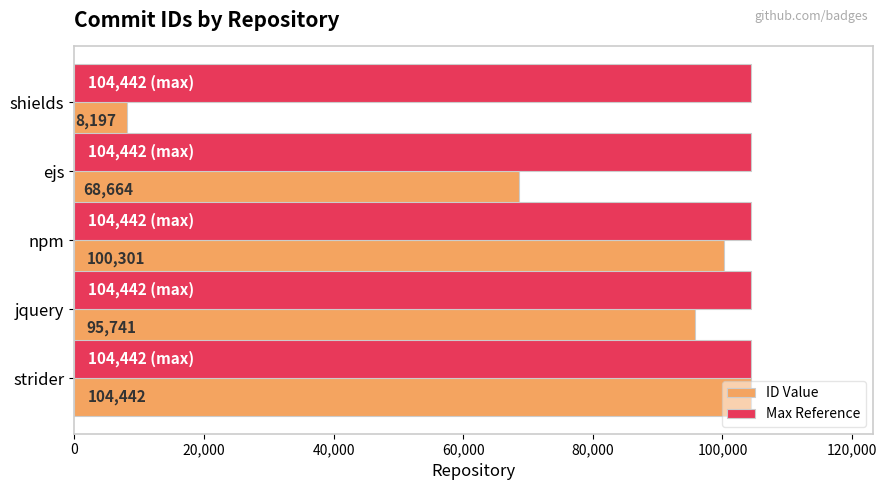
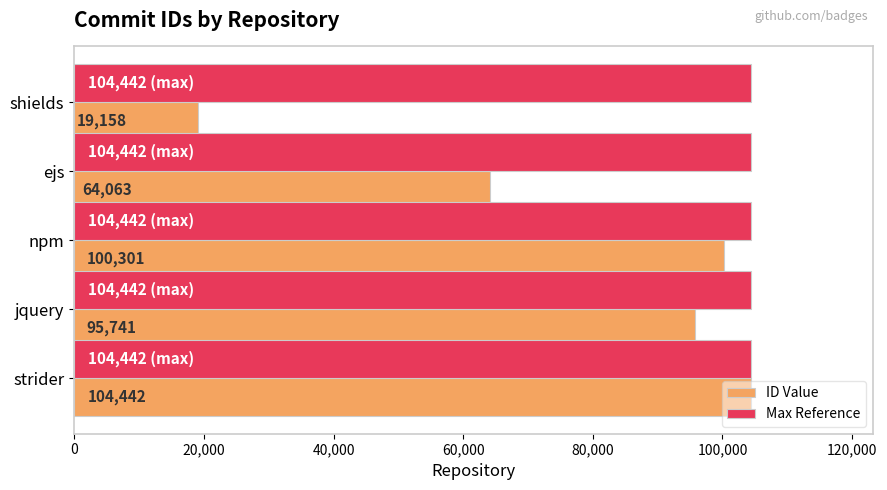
ID Value, shields: 8,197 -> 19,158
ID Value, ejs: 68,664 -> 64,063
